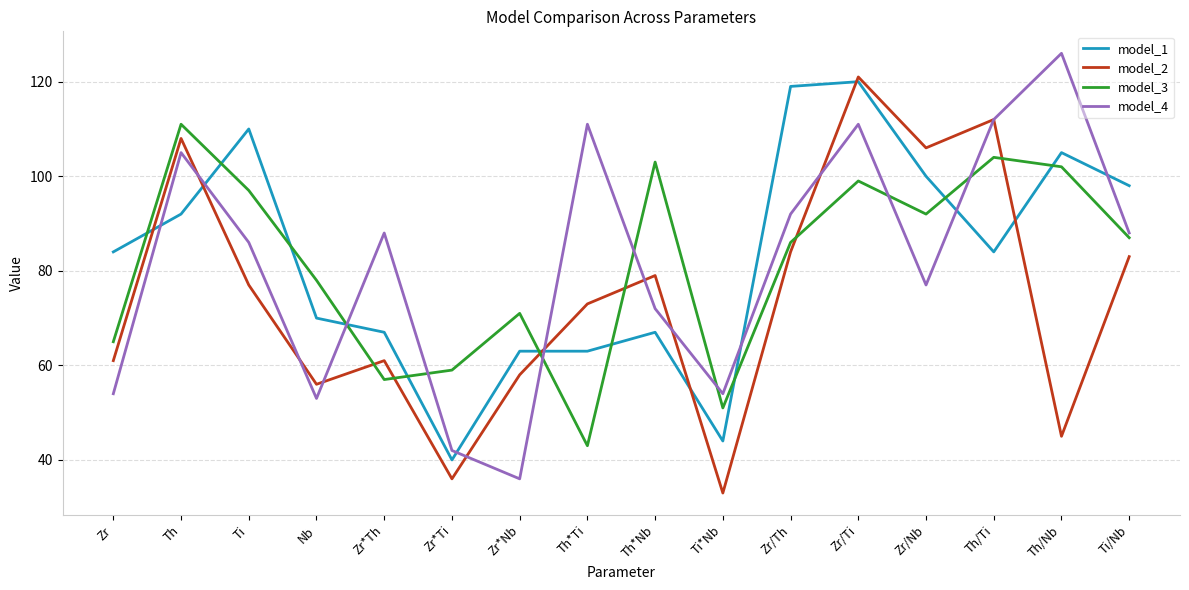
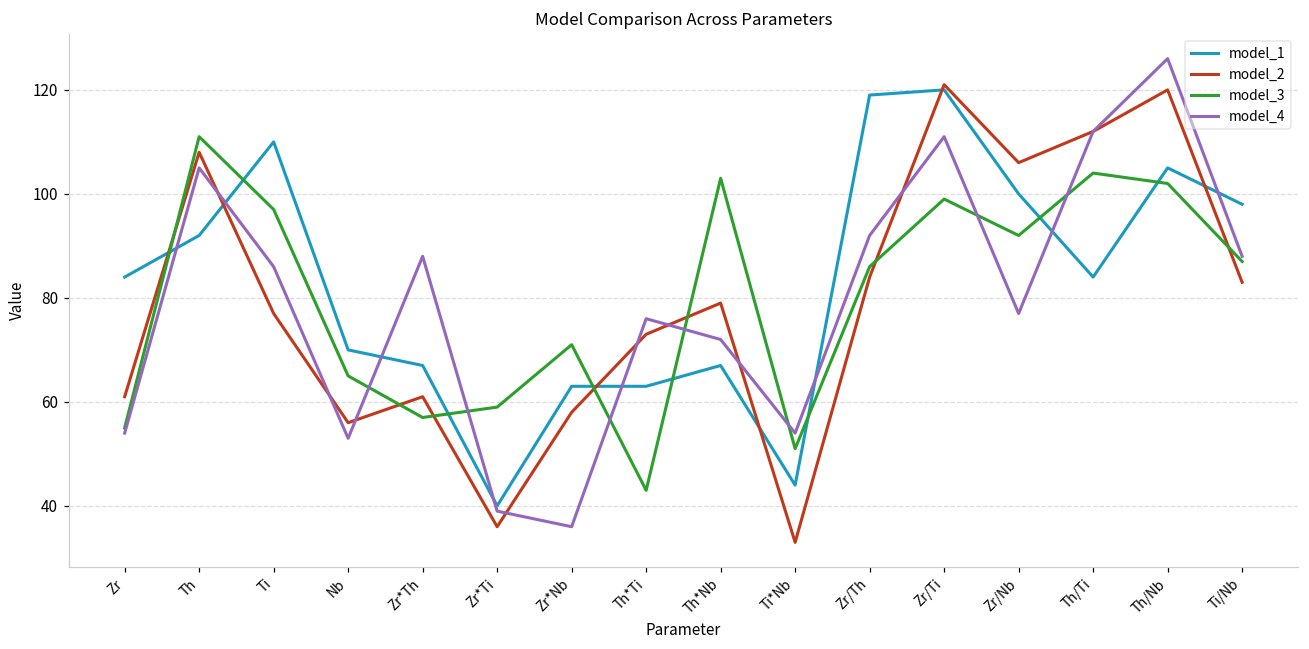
model_3, Zr: 65 -> 55
model_3, Nb: 78 -> 65
model_4, Zr*Ti: 42 -> 39
model_4, Th*Ti: 111 -> 76
model_2, Th/Nb: 45 -> 120
